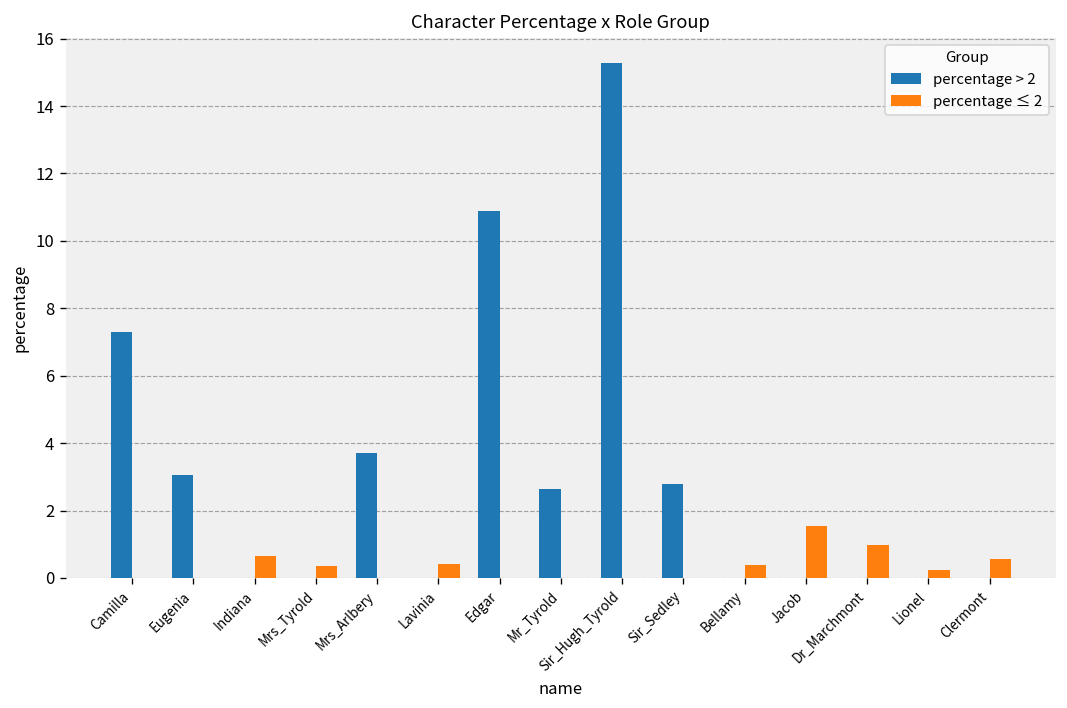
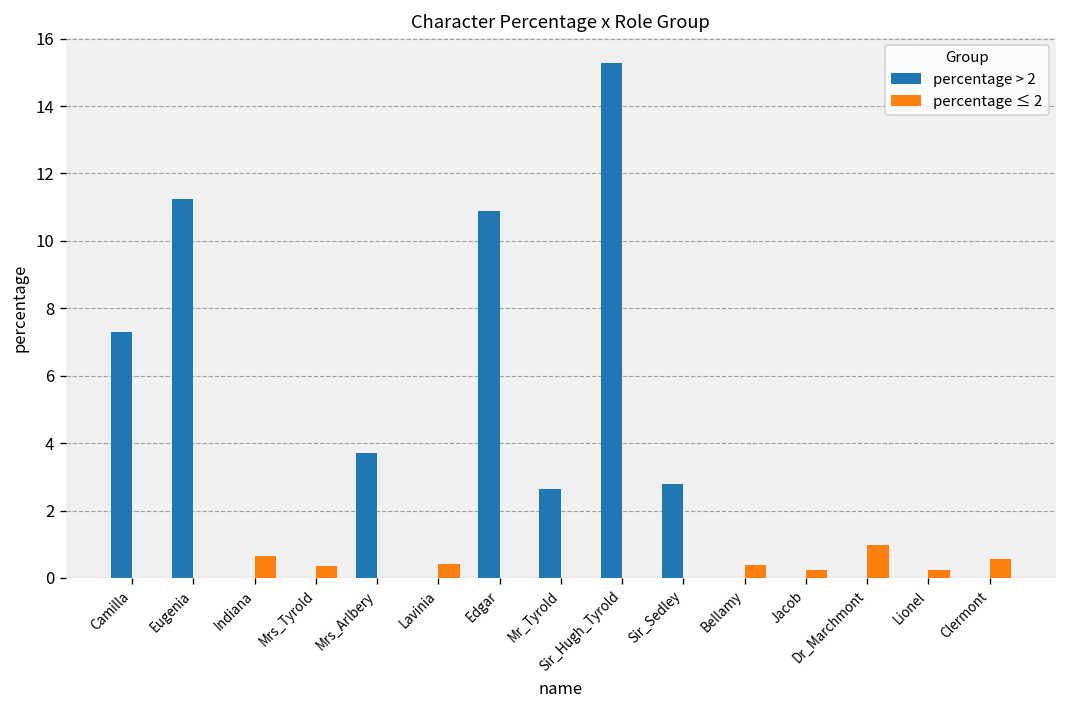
percentage > 2, Eugenia: 3.1 -> 11.2
percentage ≤ 2, Jacob: 1.5 -> 0.2
